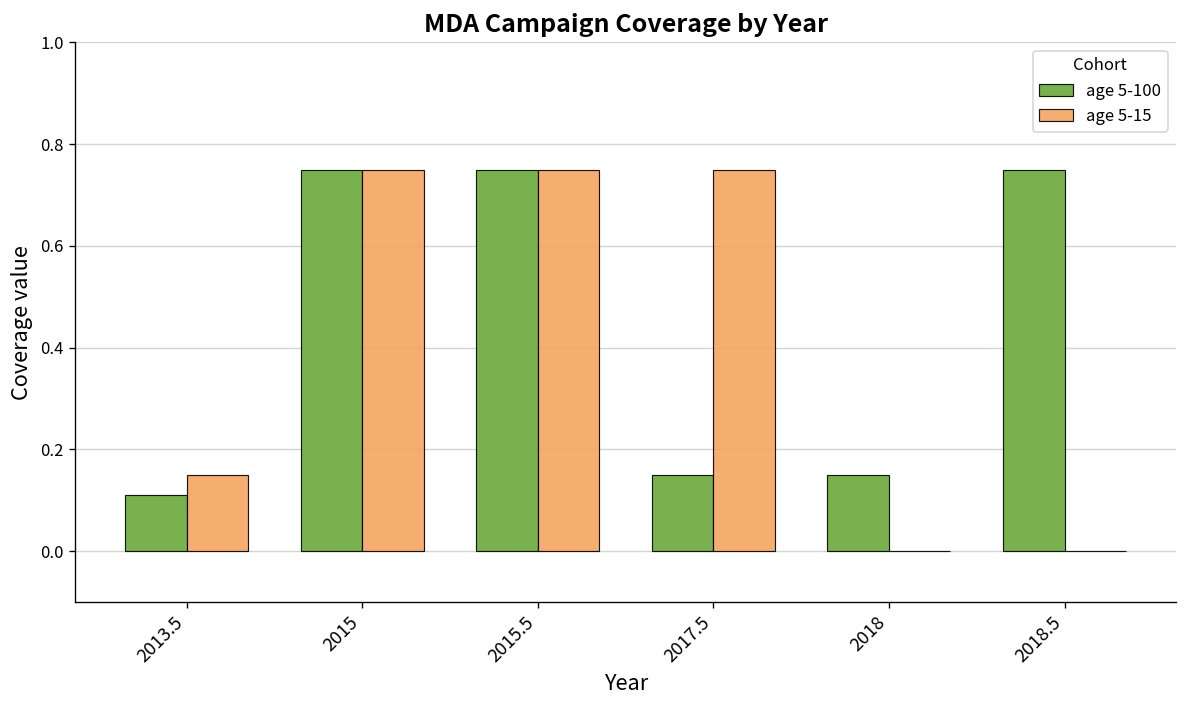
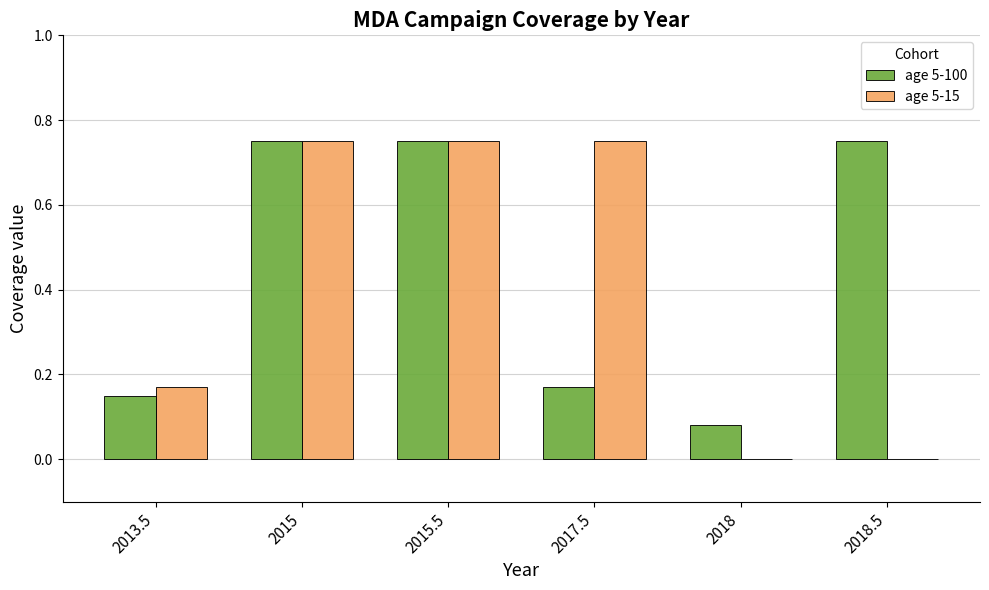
age 5-100, 2013.5: 0.11 -> 0.15
age 5-15, 2013.5: 0.15 -> 0.17
age 5-100, 2017.5: 0.15 -> 0.17
age 5-100, 2018: 0.15 -> 0.08
